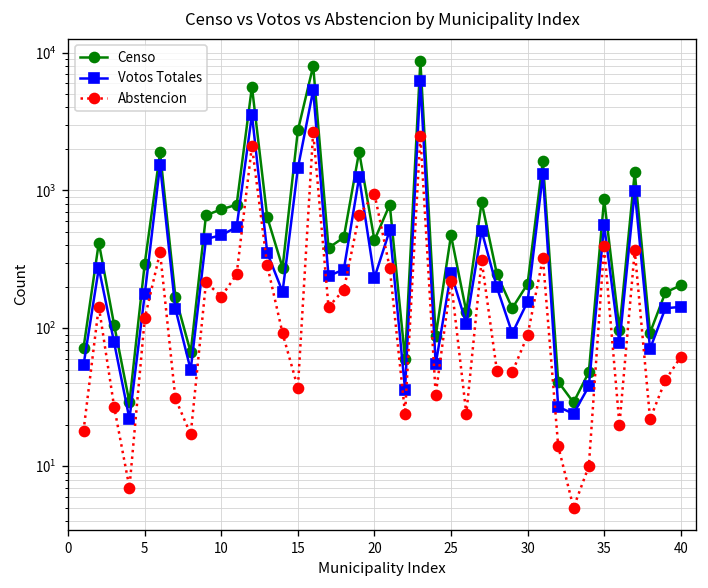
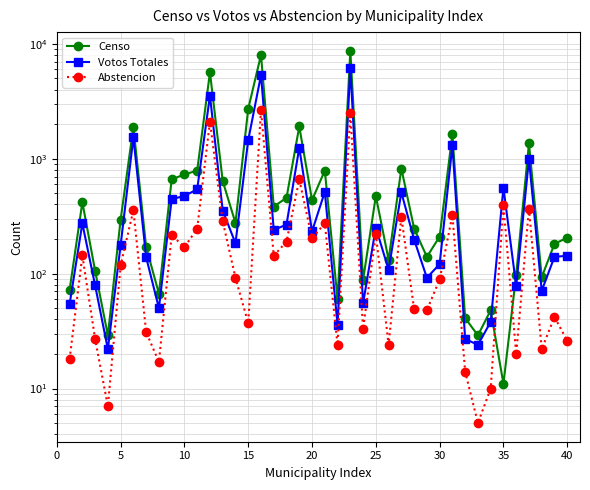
Abstencion, 20: 900 -> 200
Votos Totales, 30: 160 -> 120
Censo, 35: 900 -> 11
Abstencion, 40: 60 -> 26
